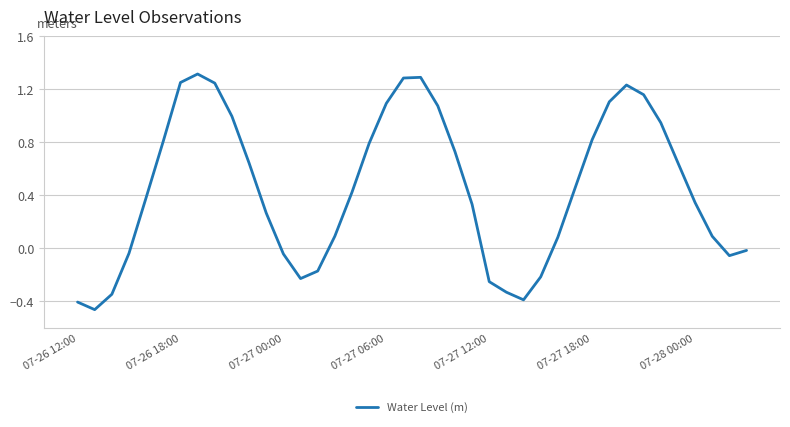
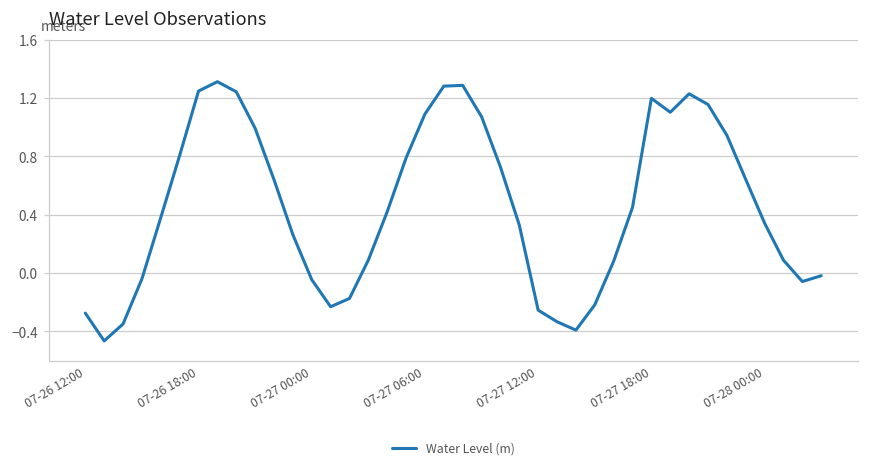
07-26 12:00: -0.41 -> -0.27
07-27 18:00: 0.82 -> 1.20
